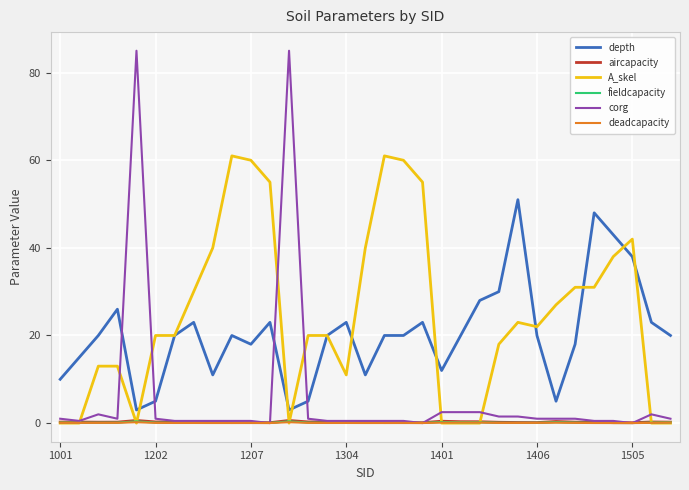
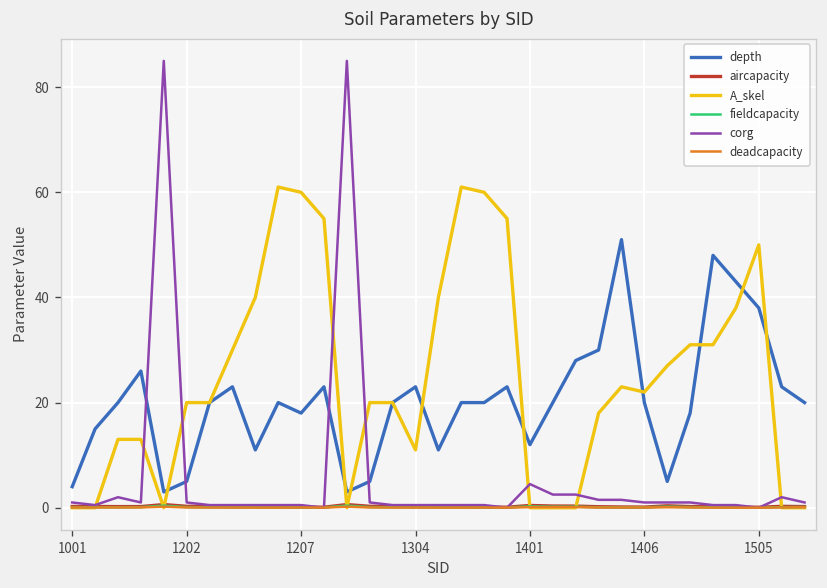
depth, 1001: 10 -> 4
corg, 1401: 3 -> 5
A_skel, 1505: 42 -> 50
